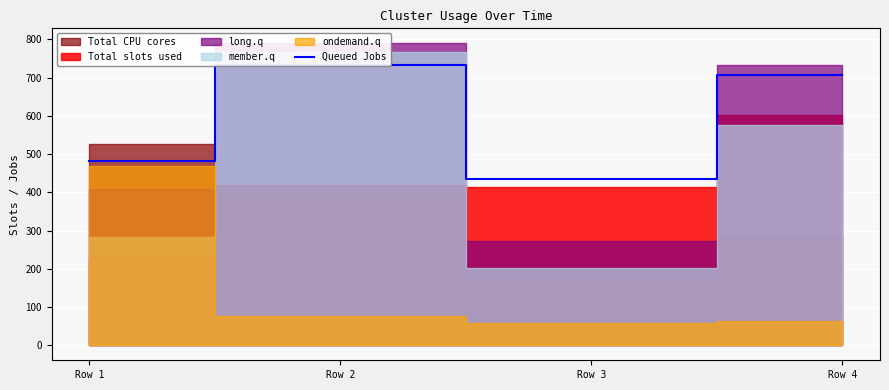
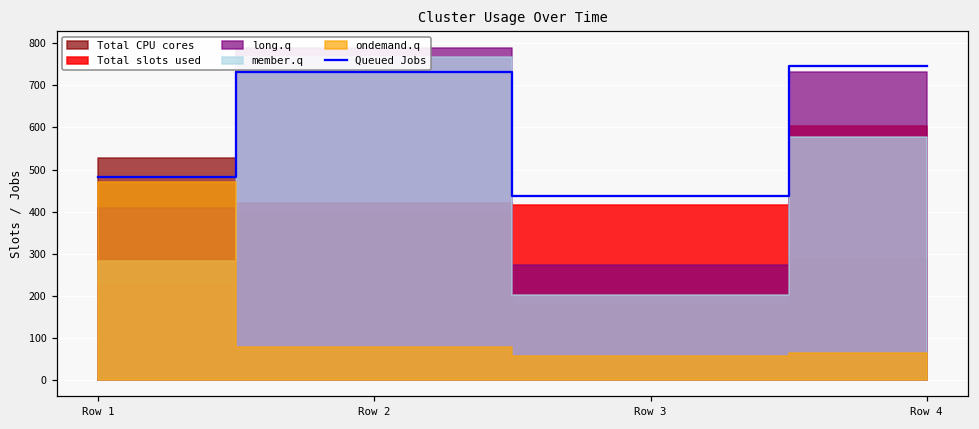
Queued Jobs, Row 4: 710 -> 750
